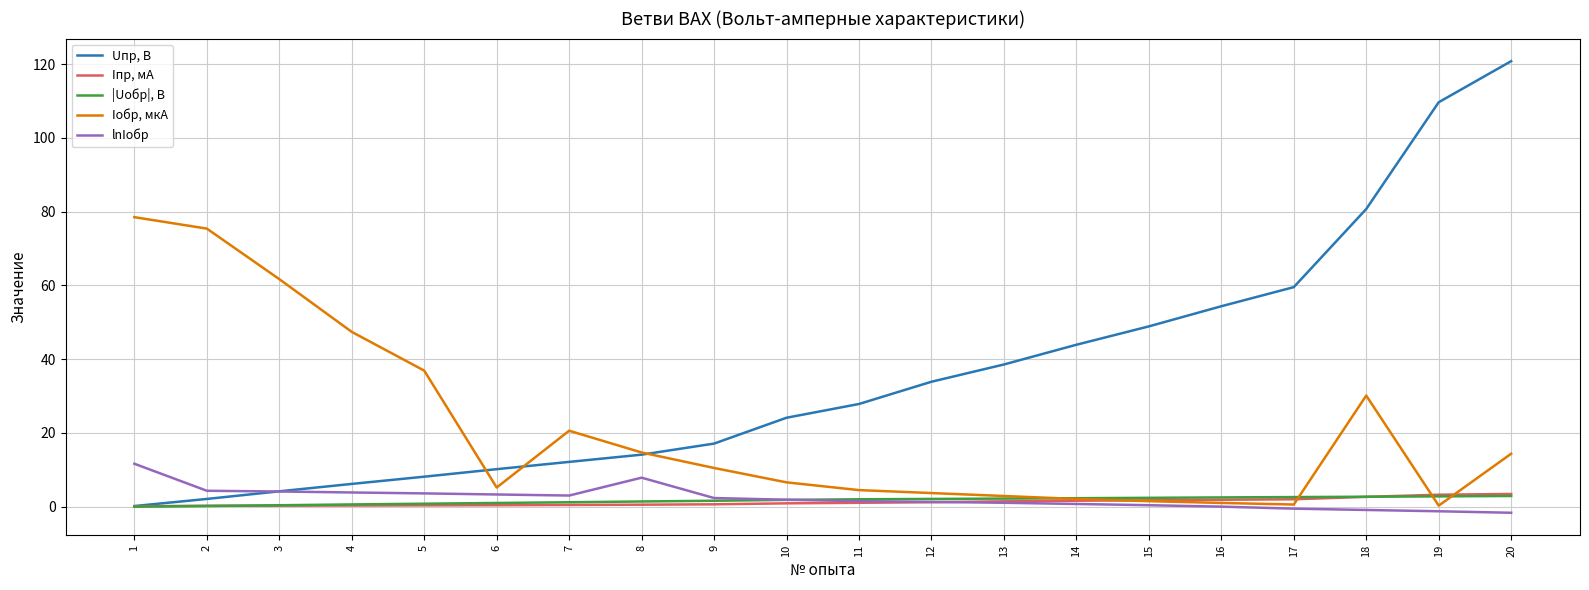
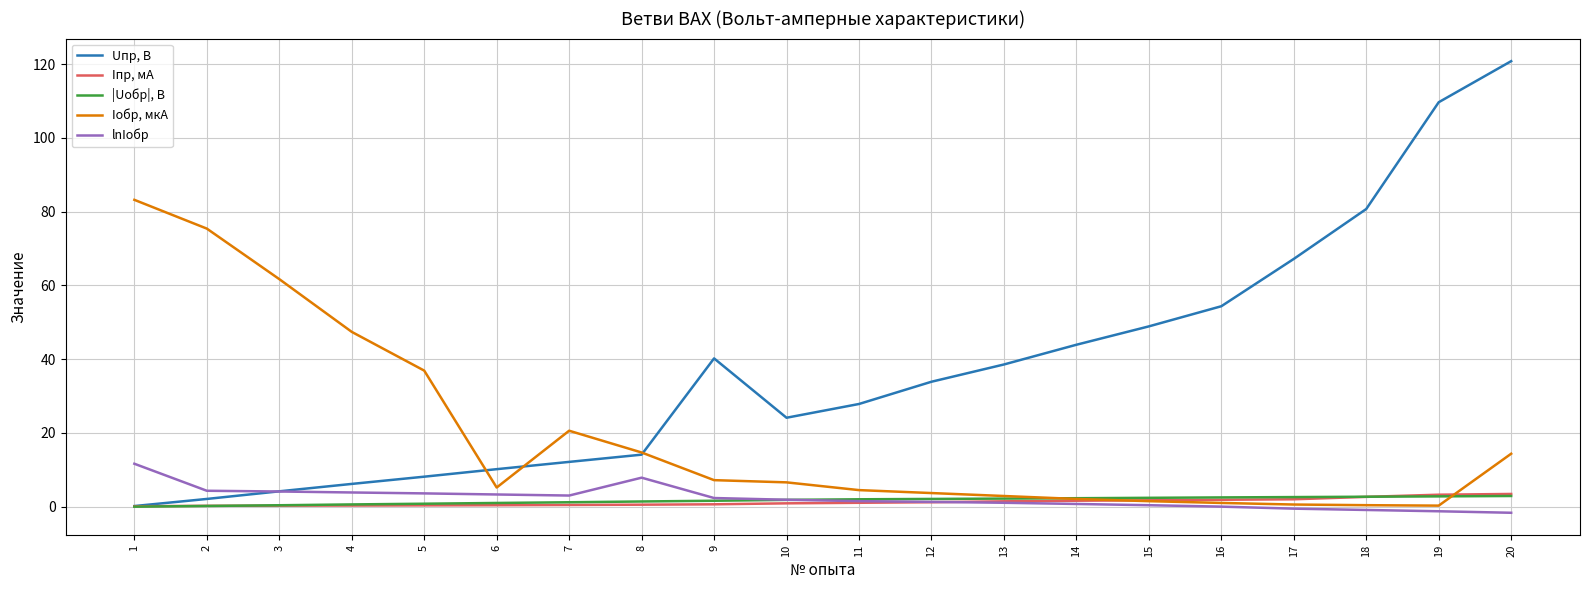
Iобр, мкА, 1: 79 -> 83
Uпр, В, 9: 17 -> 40
Iобр, мкА, 9: 11 -> 7
Uпр, В, 17: 60 -> 67
Iобр, мкА, 18: 30 -> 0
